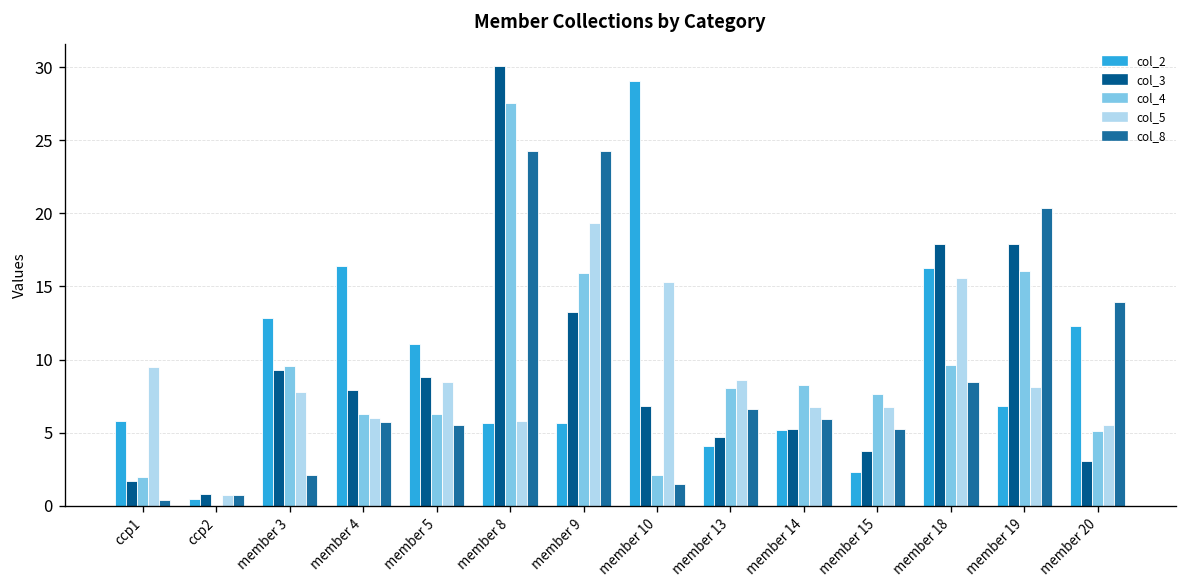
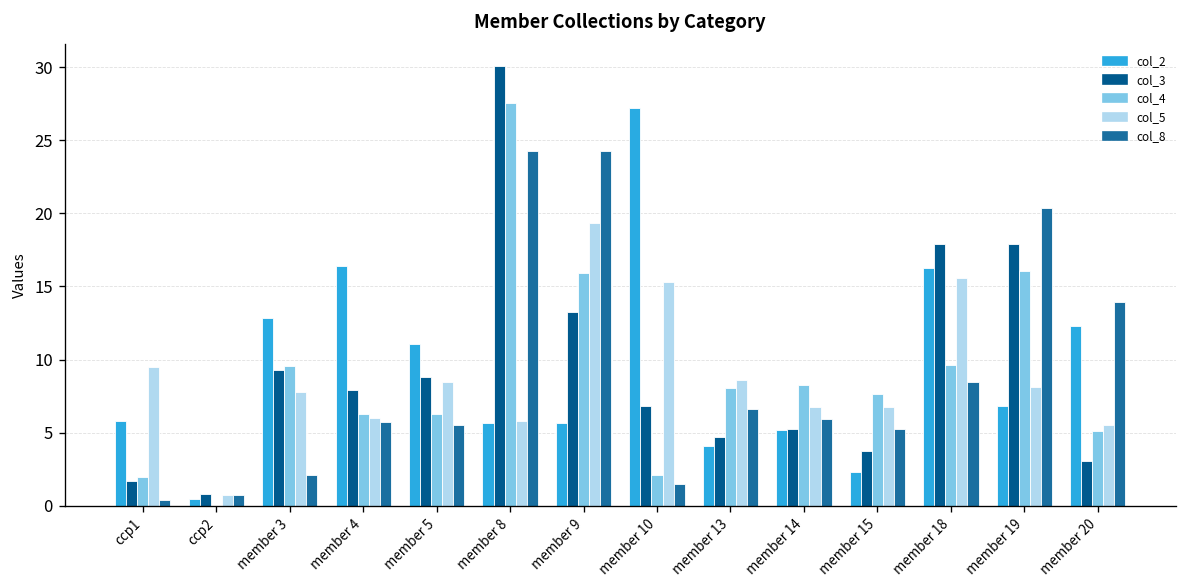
col_2, member 10: 29.1 -> 27.2
